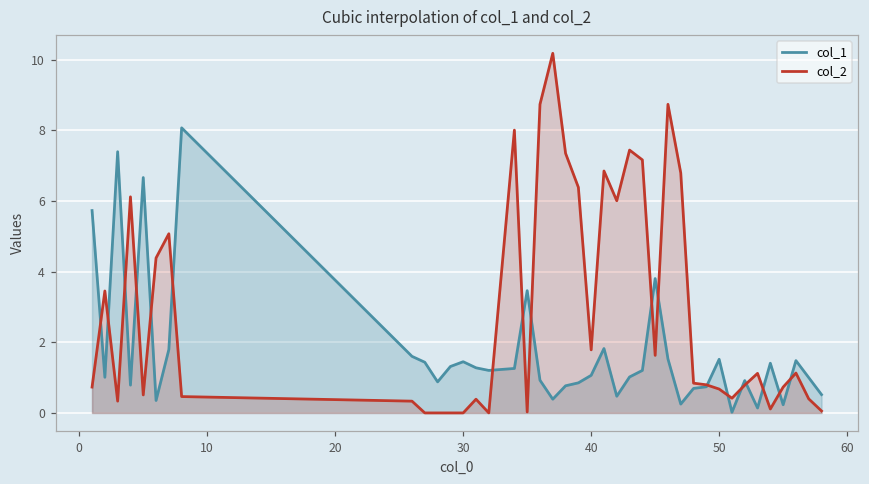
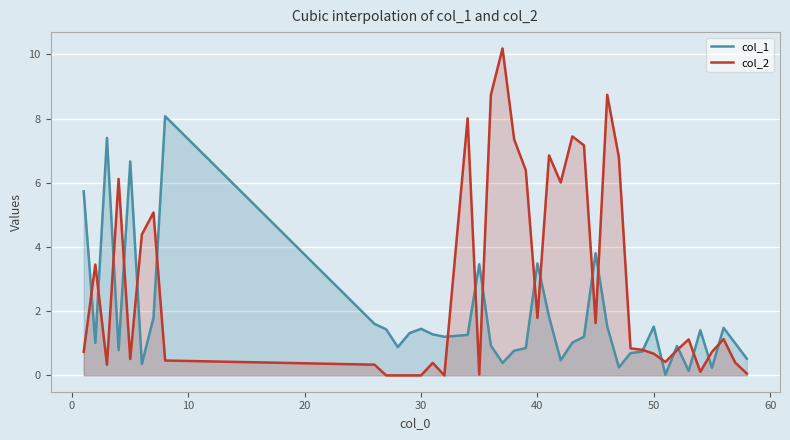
col_1, 40: 1.1 -> 3.5
